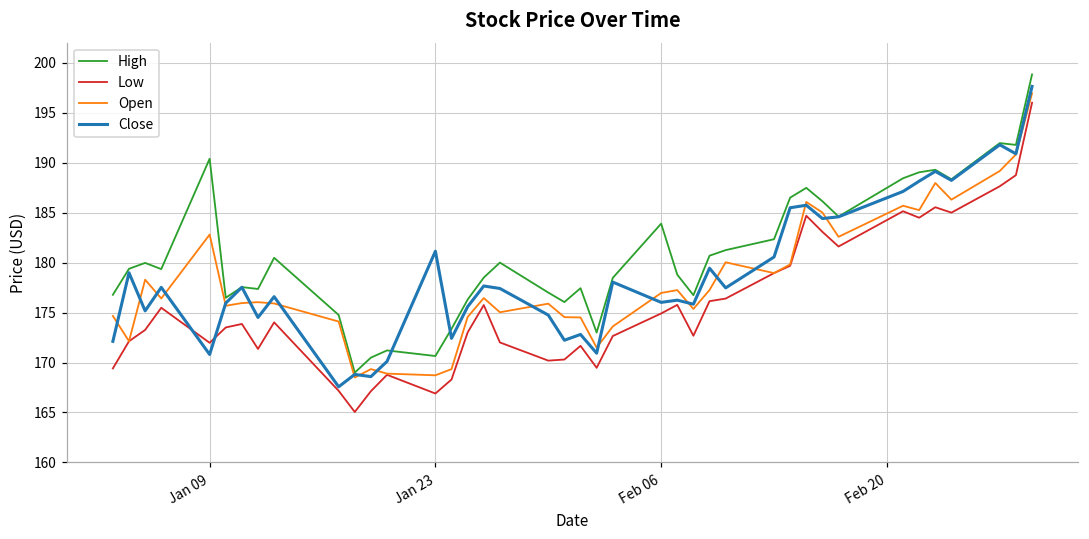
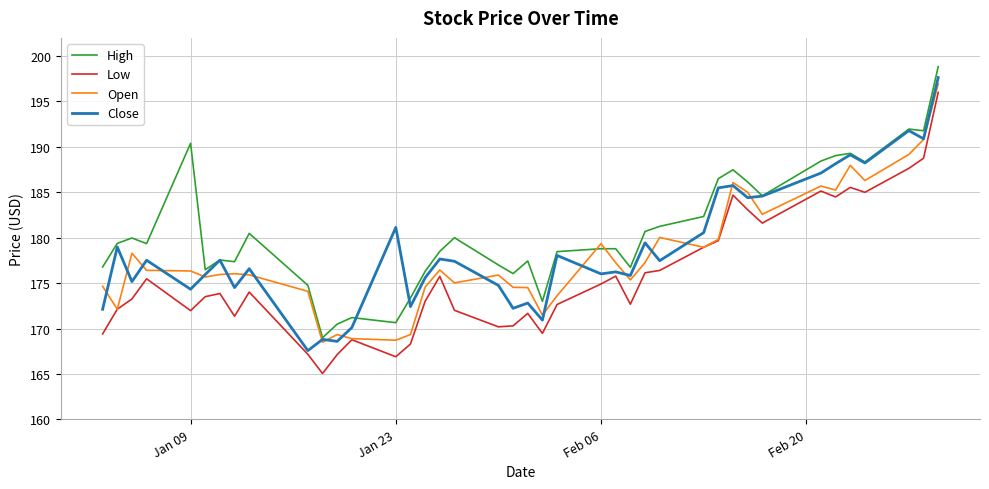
Open, Jan 09: 183 -> 176
Close, Jan 09: 171 -> 174
High, Feb 06: 184 -> 179
Open, Feb 06: 177 -> 179
